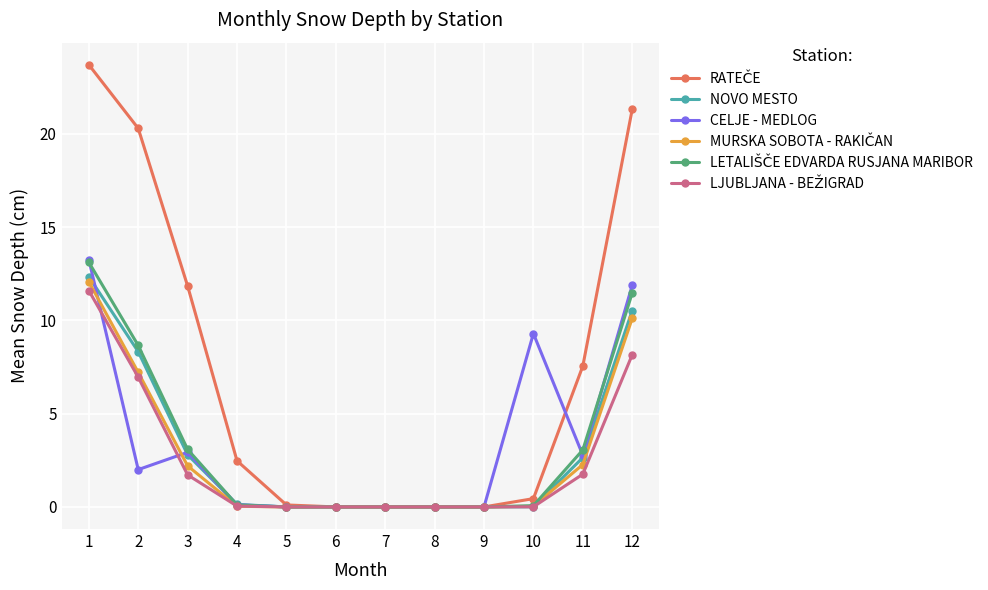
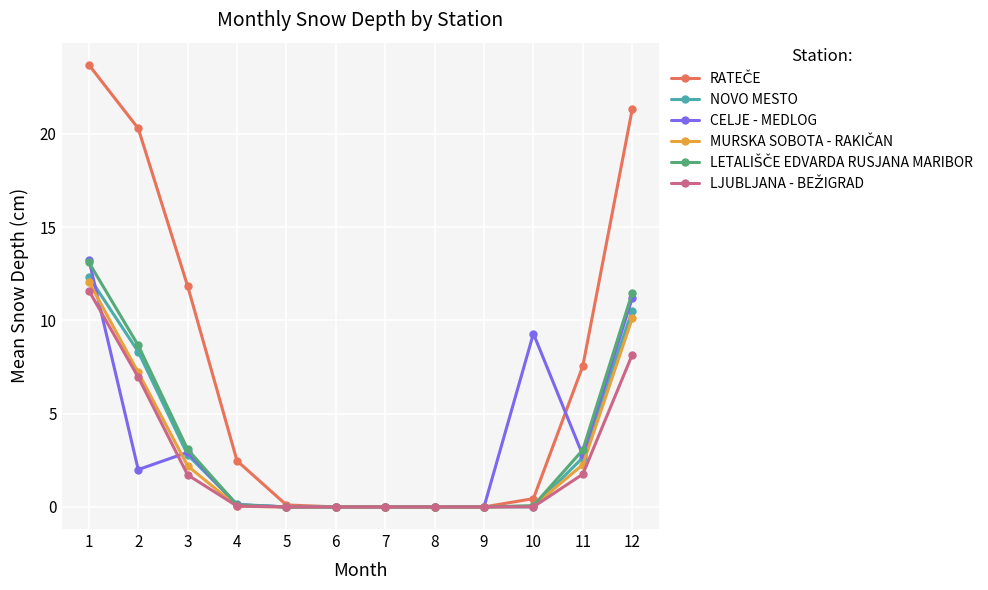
CELJE - MEDLOG, 12: 11.9 -> 11.2
